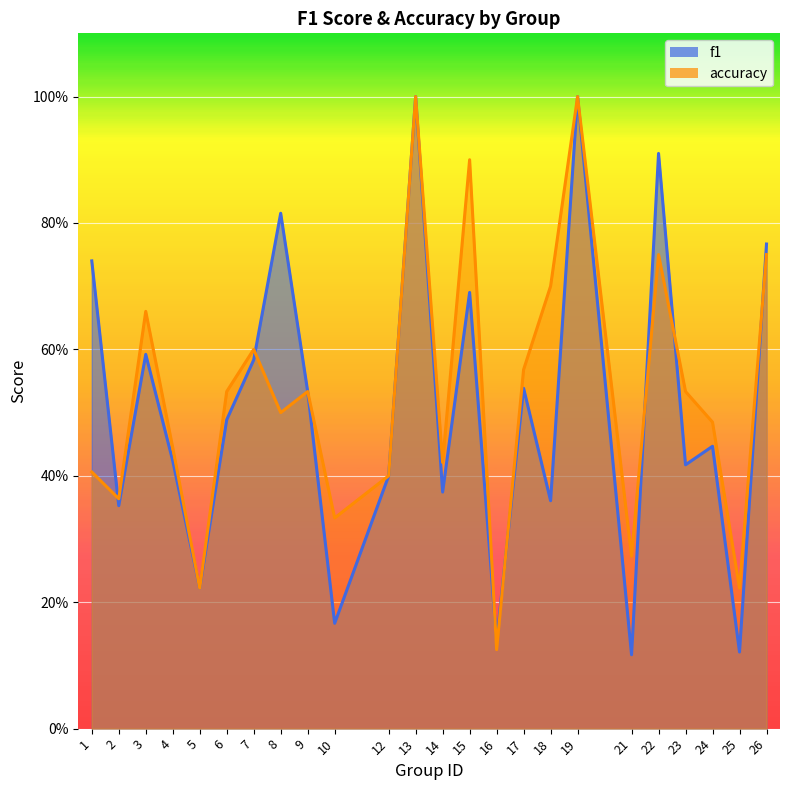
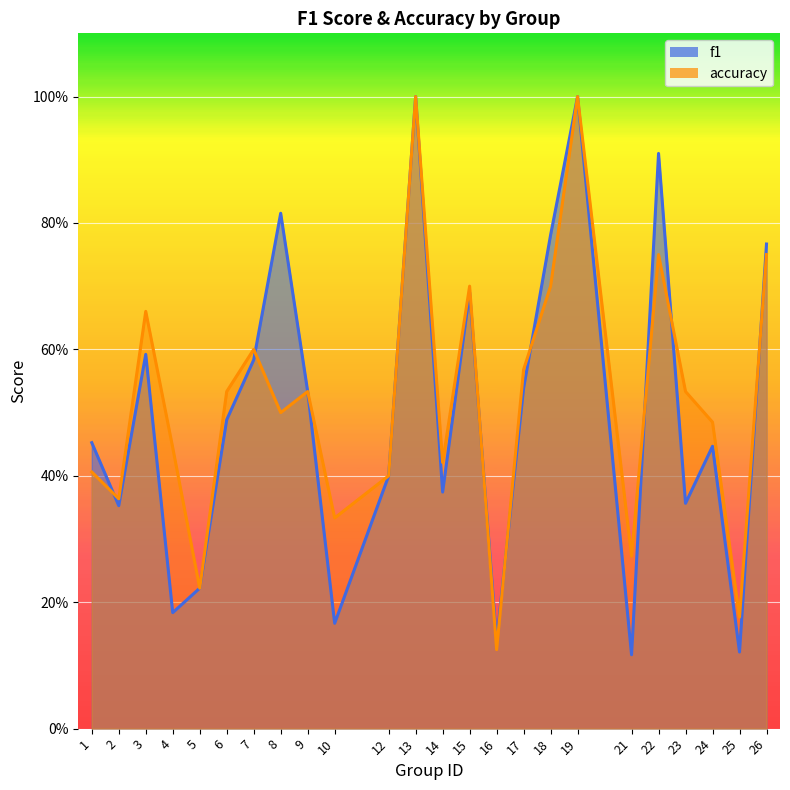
f1, 1: 74% -> 45%
f1, 4: 42% -> 18%
accuracy, 15: 90% -> 70%
f1, 18: 36% -> 78%
f1, 23: 42% -> 36%
accuracy, 25: 22% -> 18%
